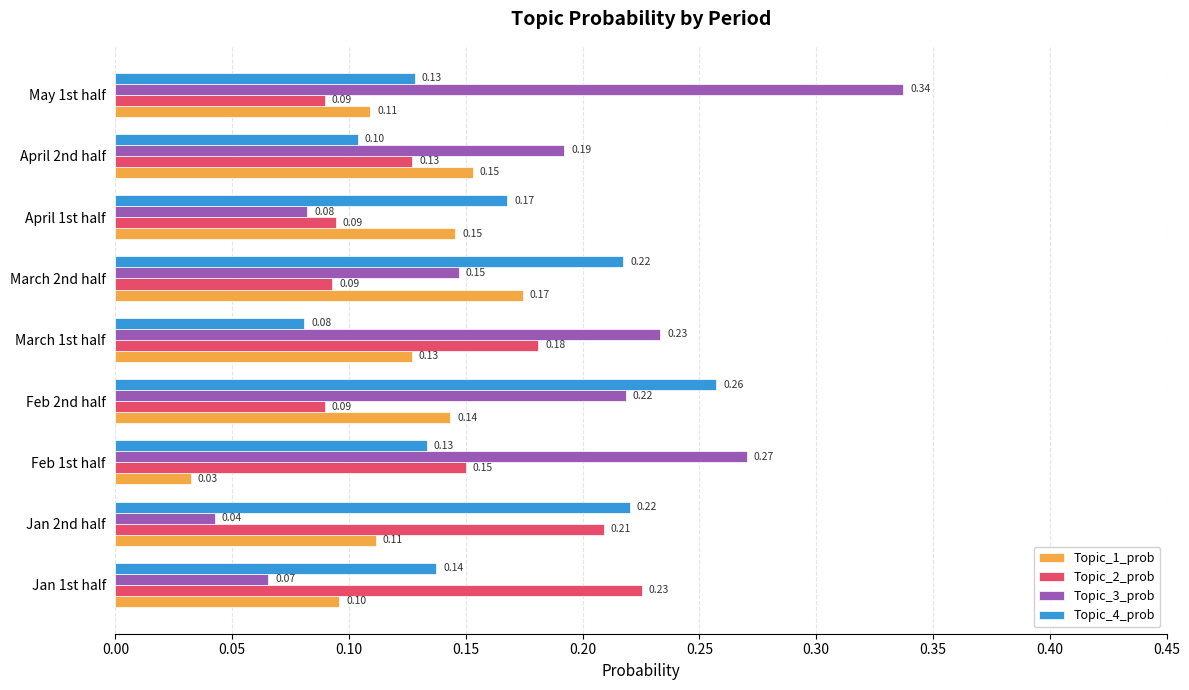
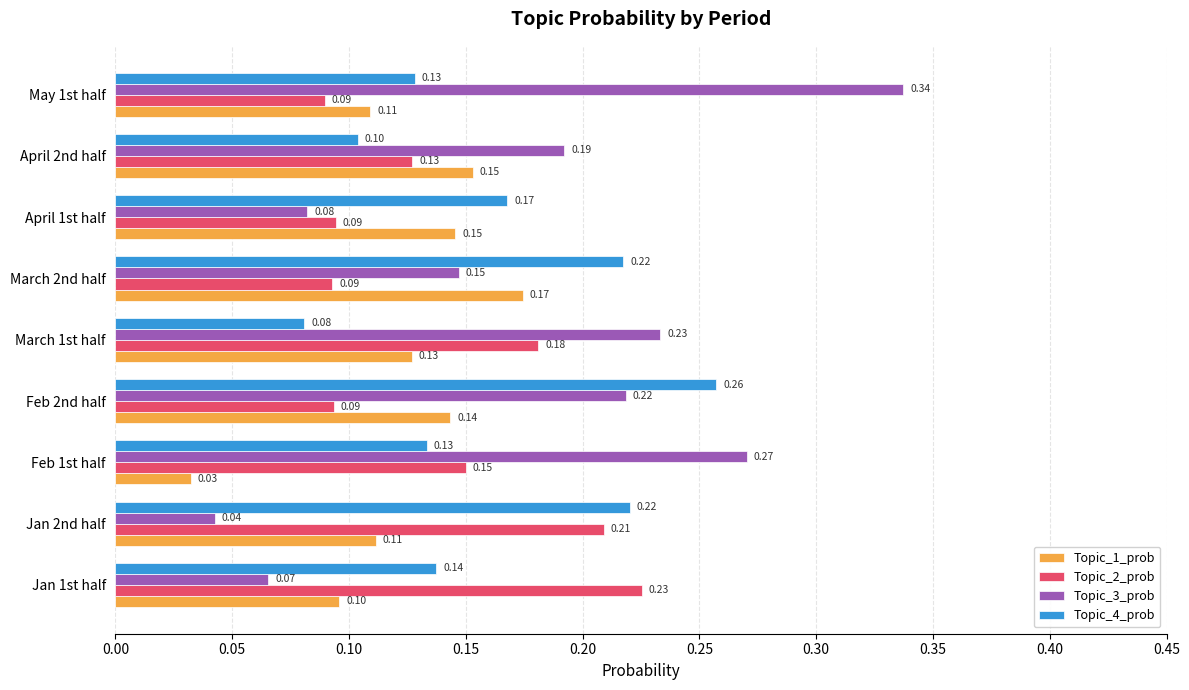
Topic_2_prob, Feb 2nd half: 0.090 -> 0.093
